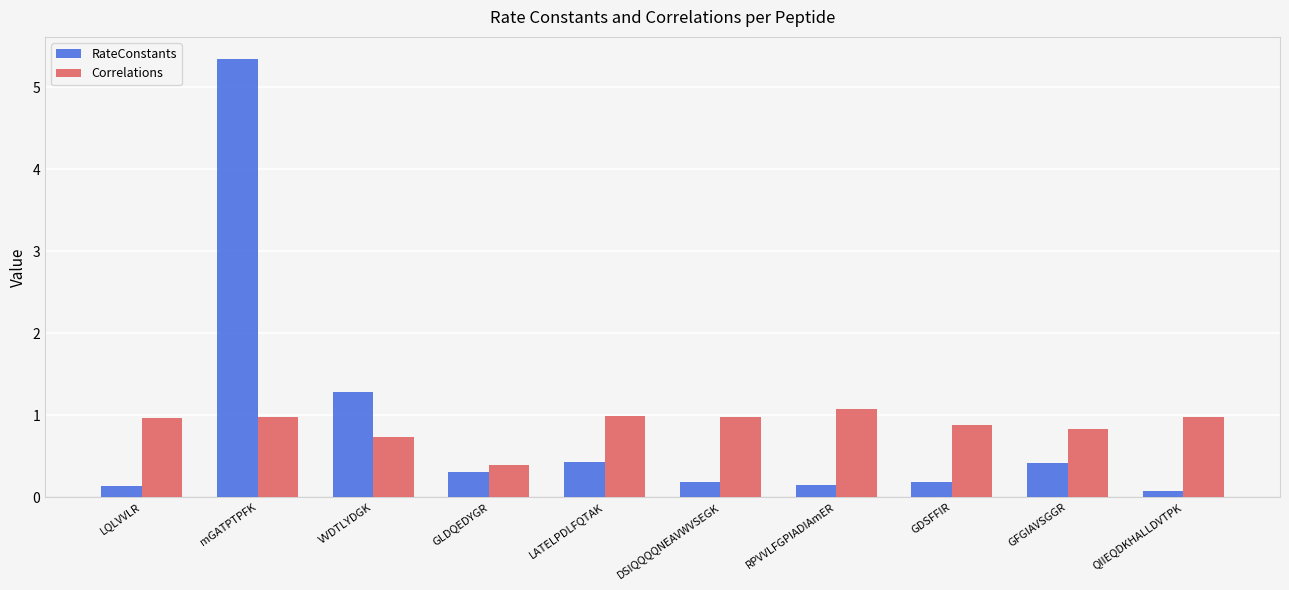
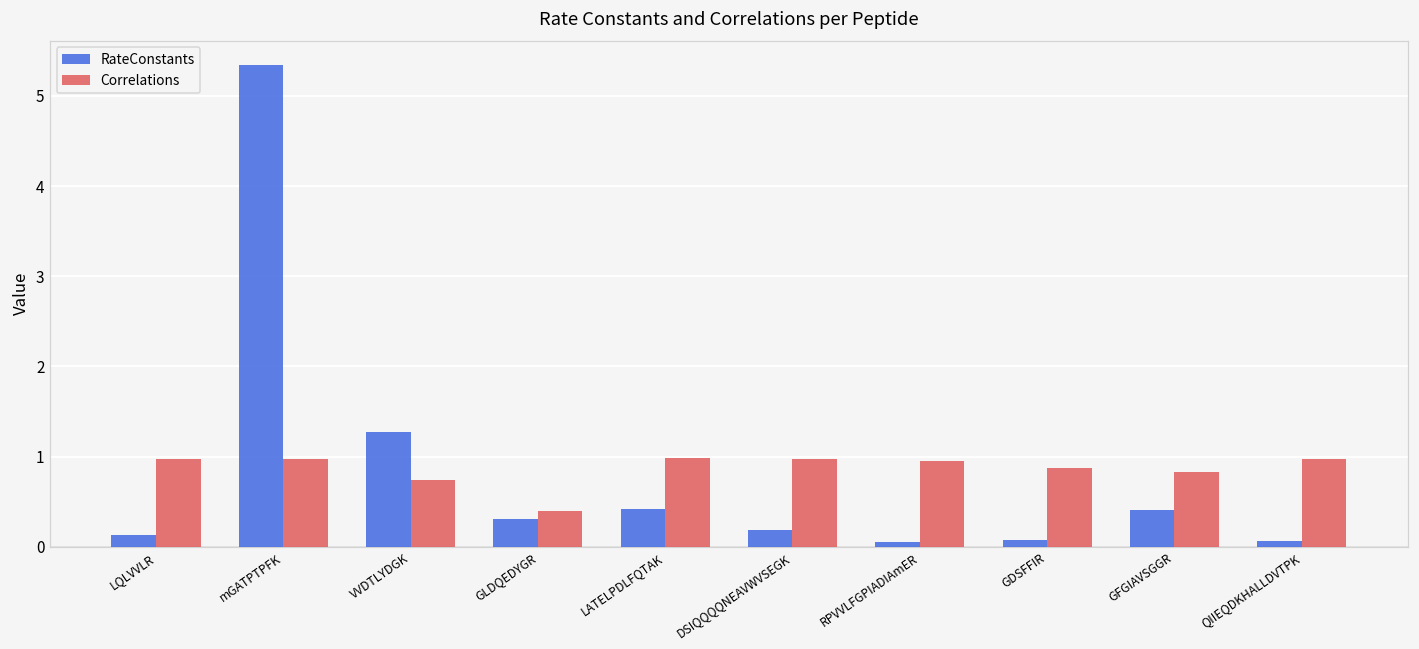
RateConstants, RPVVLFGPIADIAmER: 0.15 -> 0.05
Correlations, RPVVLFGPIADIAmER: 1.1 -> 1.0
RateConstants, GDSFFIR: 0.2 -> 0.1
